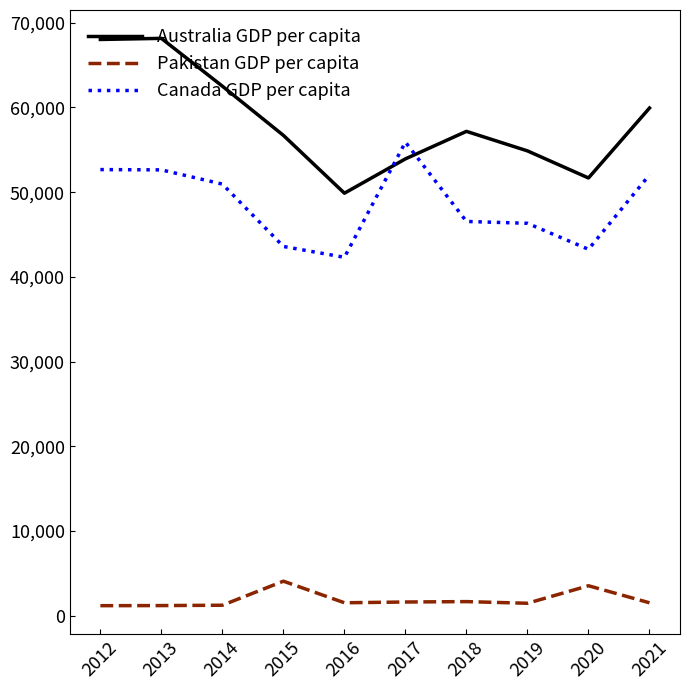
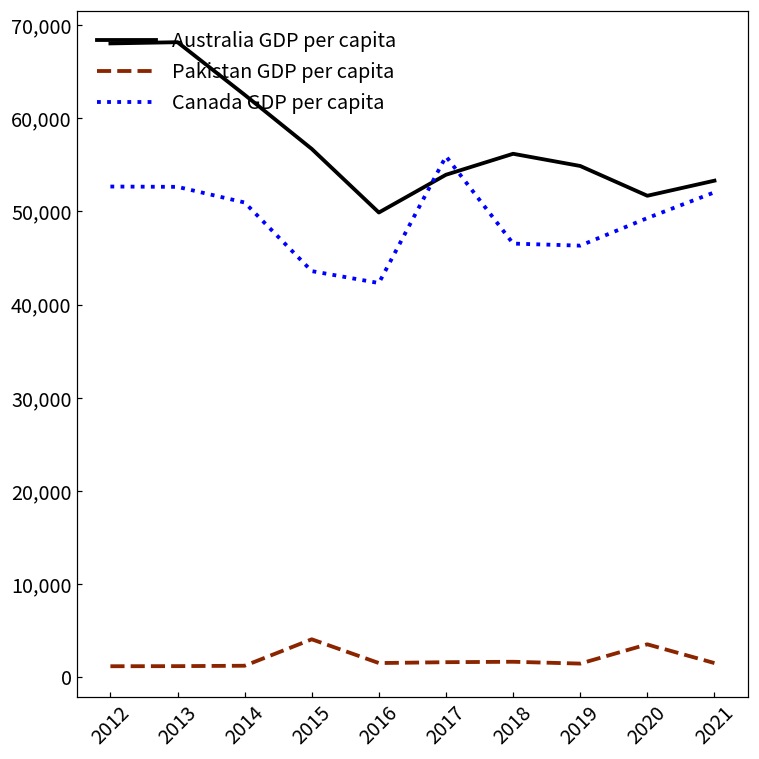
Australia GDP per capita, 2018: 57,000 -> 56,000
Canada GDP per capita, 2020: 43,000 -> 49,000
Australia GDP per capita, 2021: 60,000 -> 53,000
